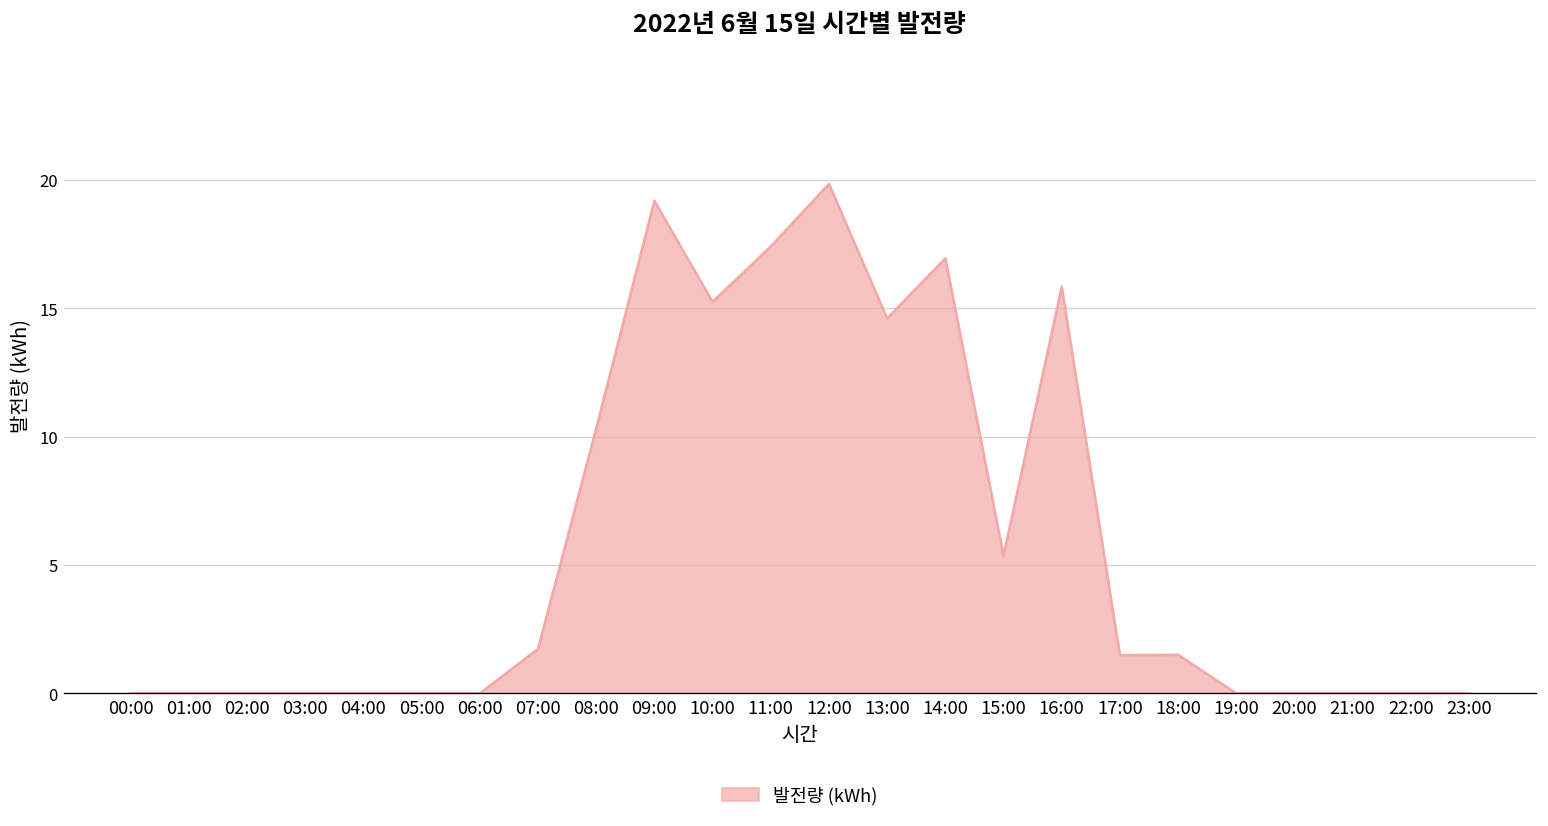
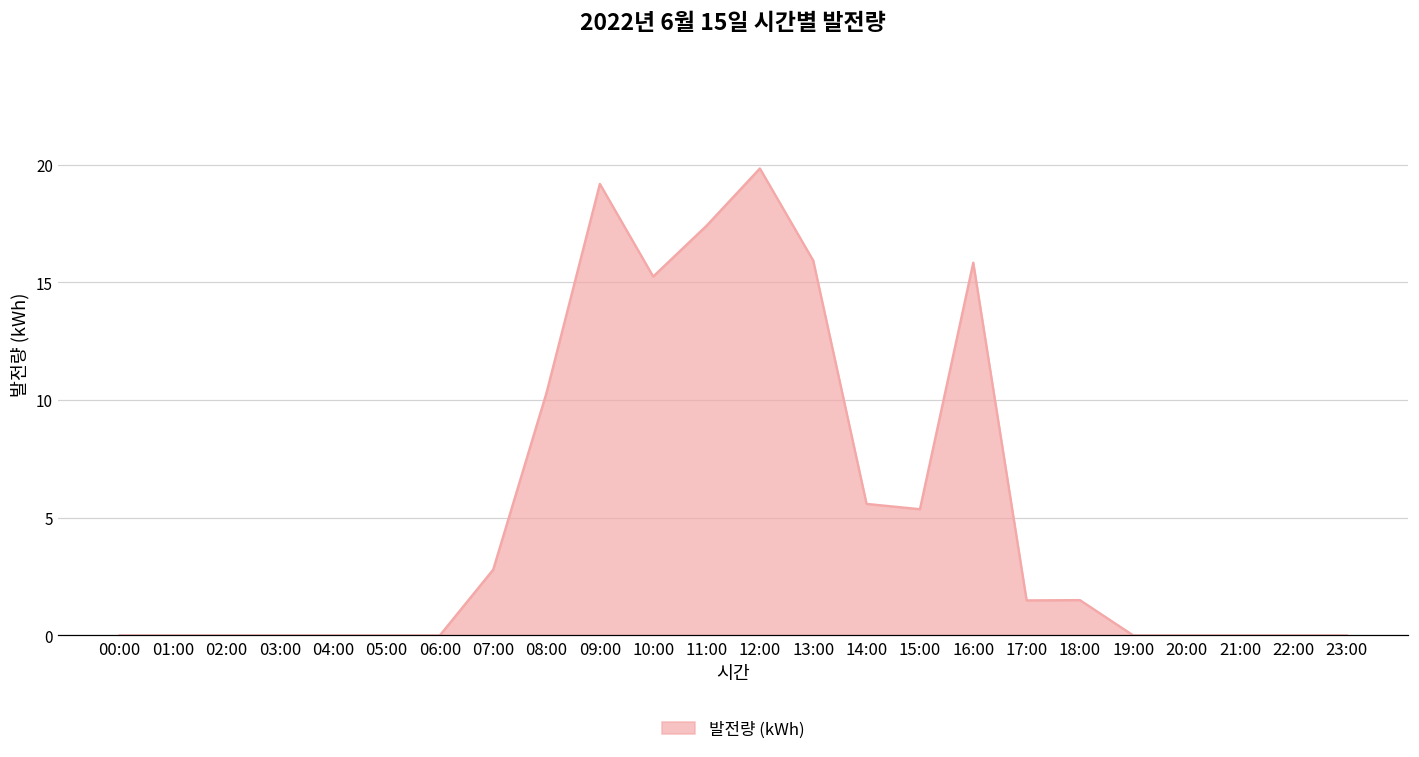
07:00: 1.7 -> 2.8
13:00: 14.6 -> 15.9
14:00: 16.9 -> 5.6
